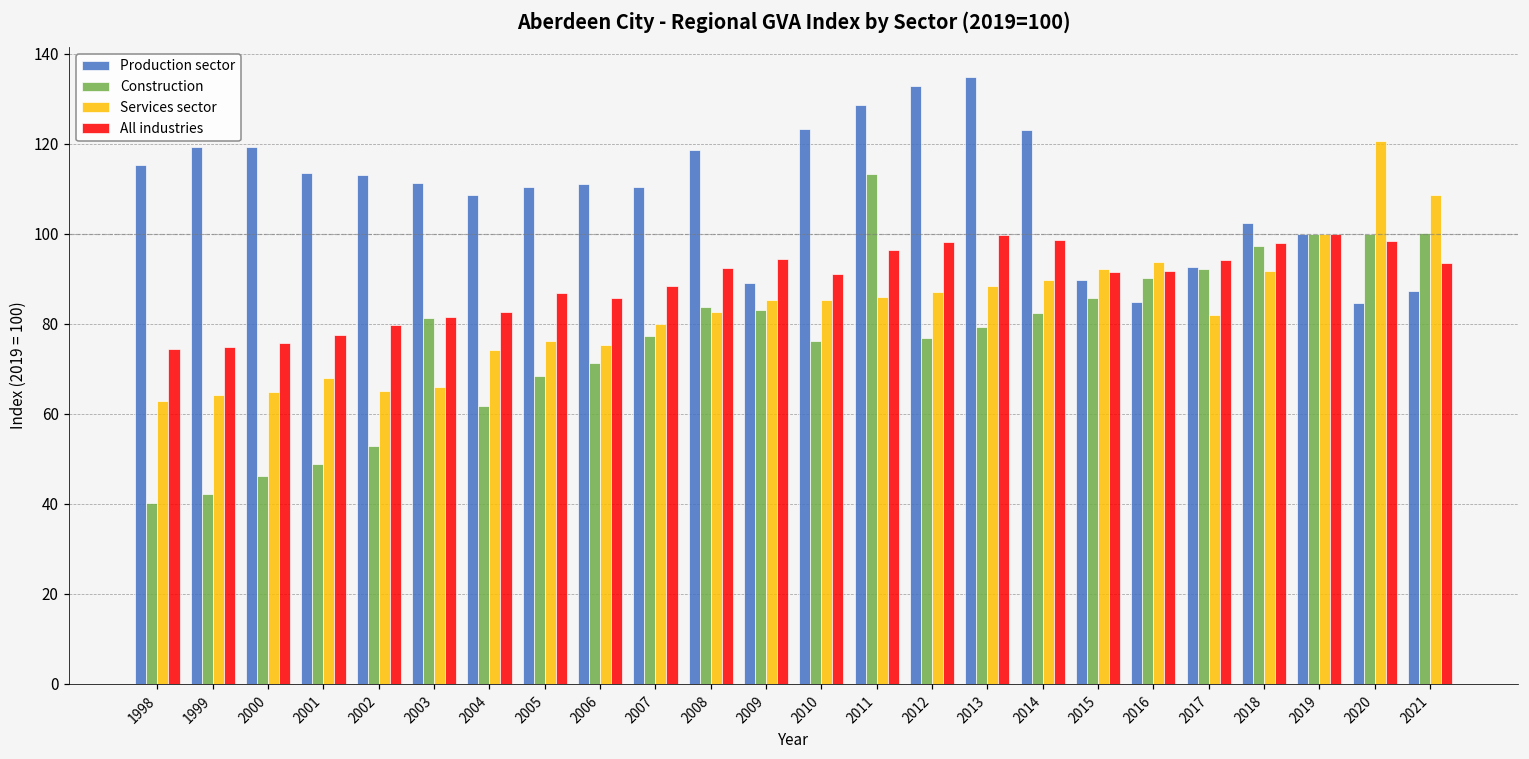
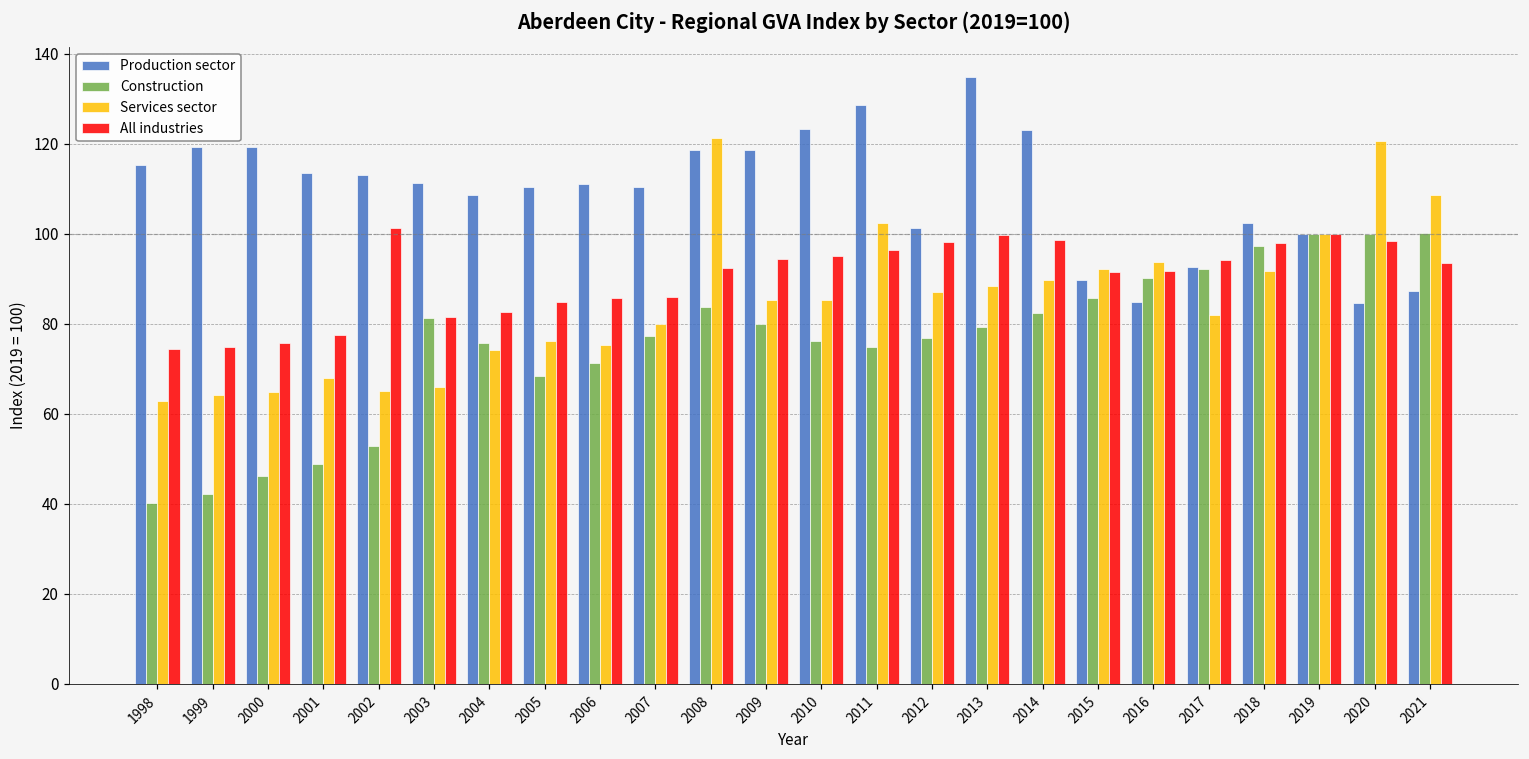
All industries, 2002: 80 -> 101
Construction, 2004: 62 -> 76
All industries, 2005: 87 -> 85
All industries, 2007: 88 -> 86
Services sector, 2008: 83 -> 121
Production sector, 2009: 89 -> 119
Construction, 2009: 83 -> 80
All industries, 2010: 91 -> 95
Construction, 2011: 113 -> 75
Services sector, 2011: 86 -> 102
Production sector, 2012: 133 -> 101
